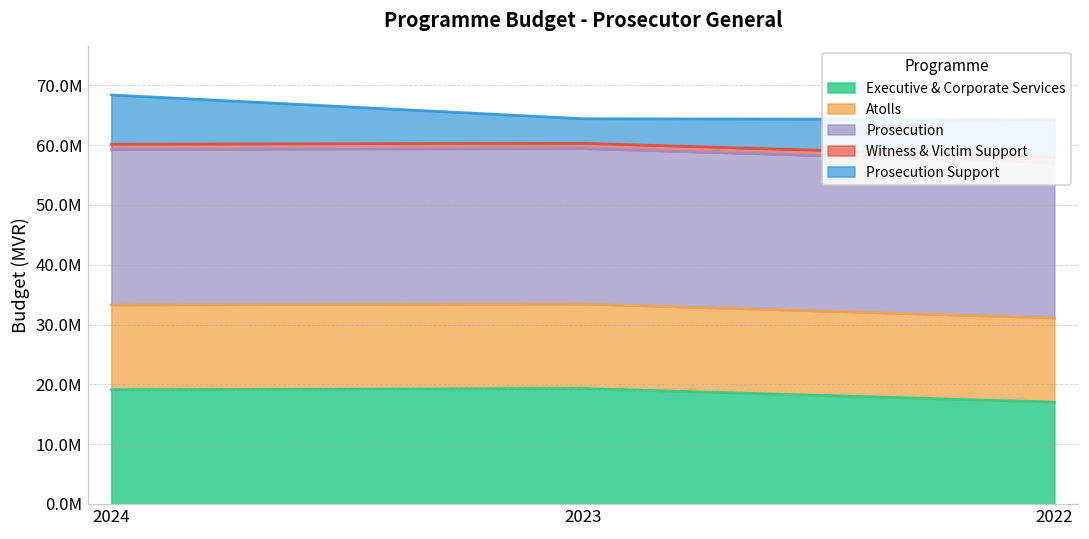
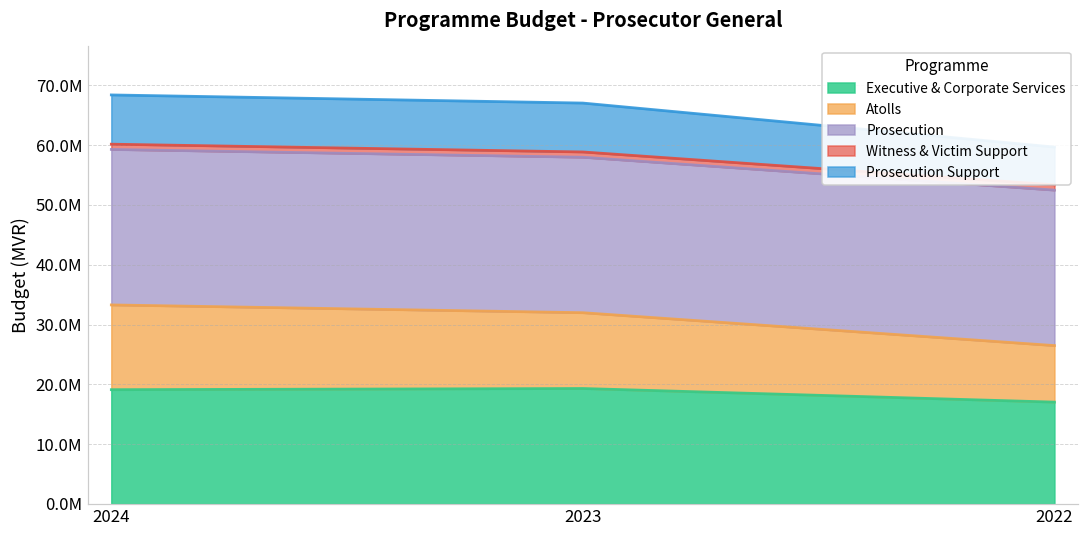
Atolls, 2023: 14000000 -> 13000000
Prosecution Support, 2023: 4000000 -> 8000000
Atolls, 2022: 14000000 -> 9000000
